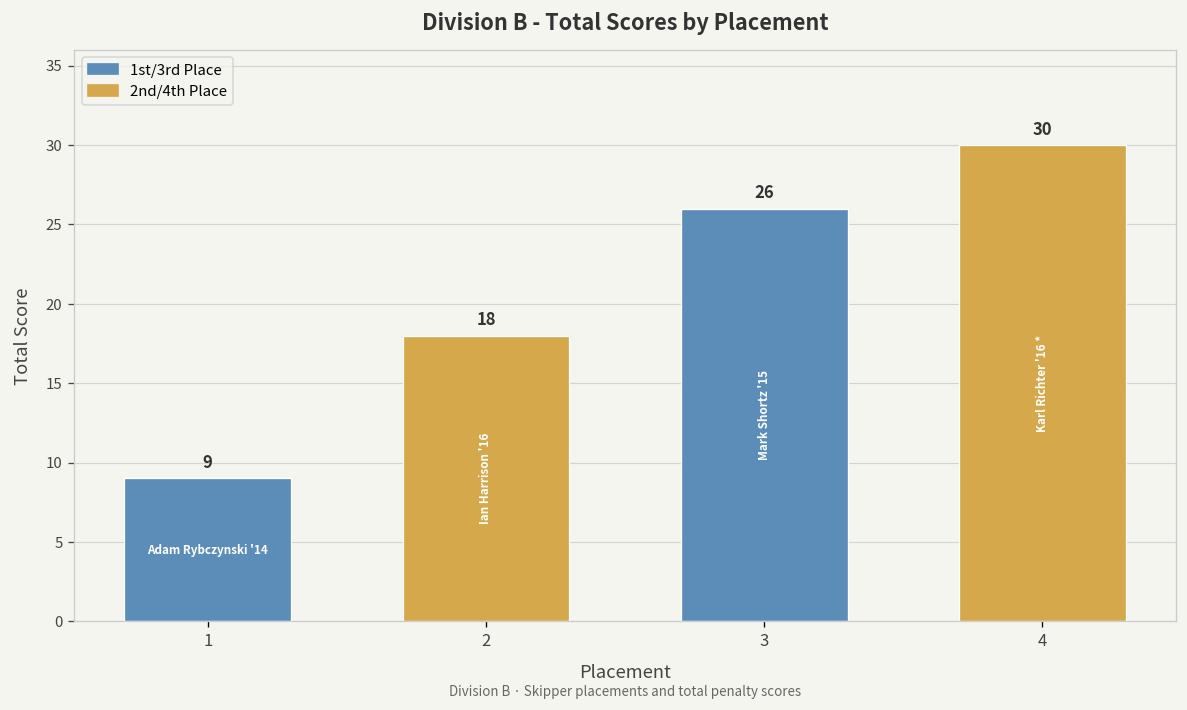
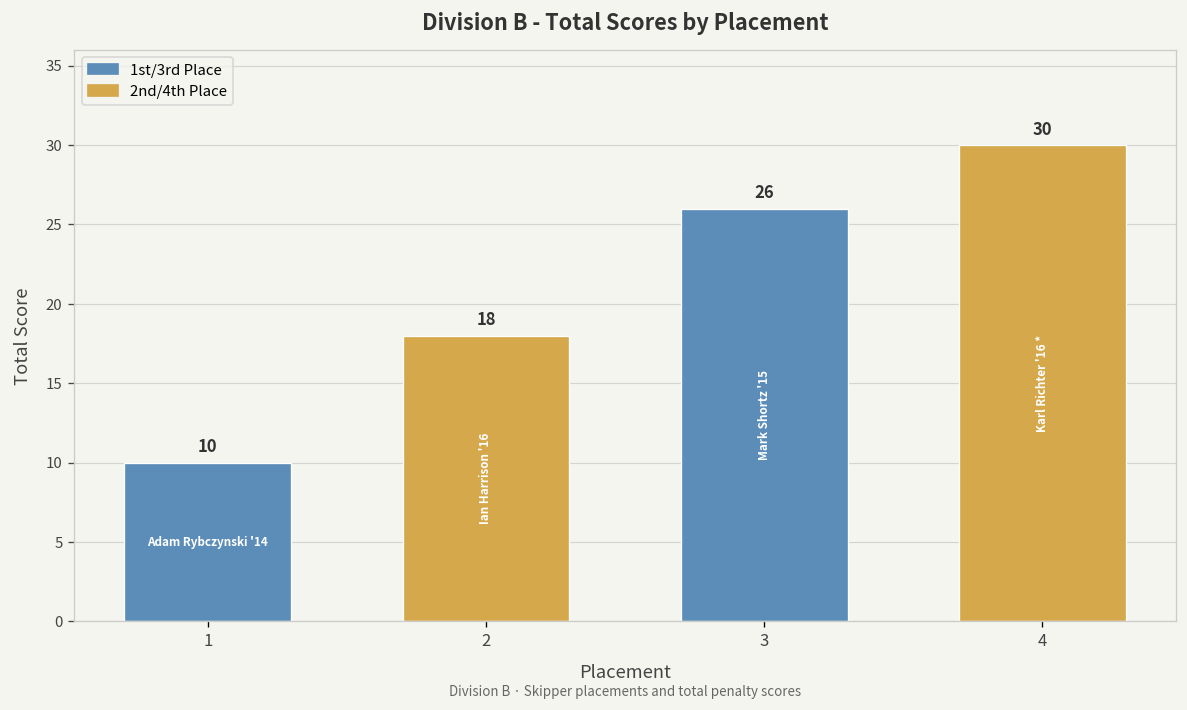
1: 9 -> 10
